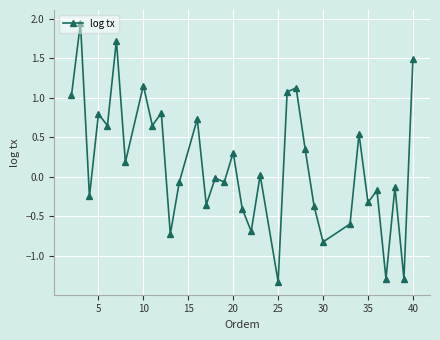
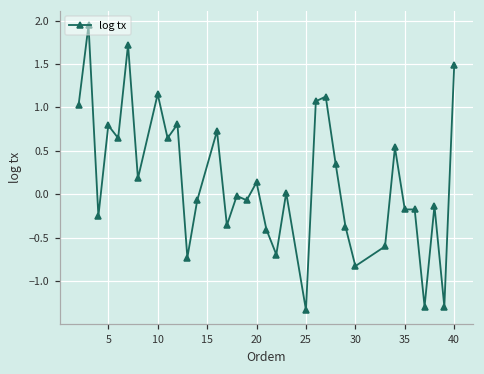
20: 0.3 -> 0.1
35: -0.3 -> -0.2
